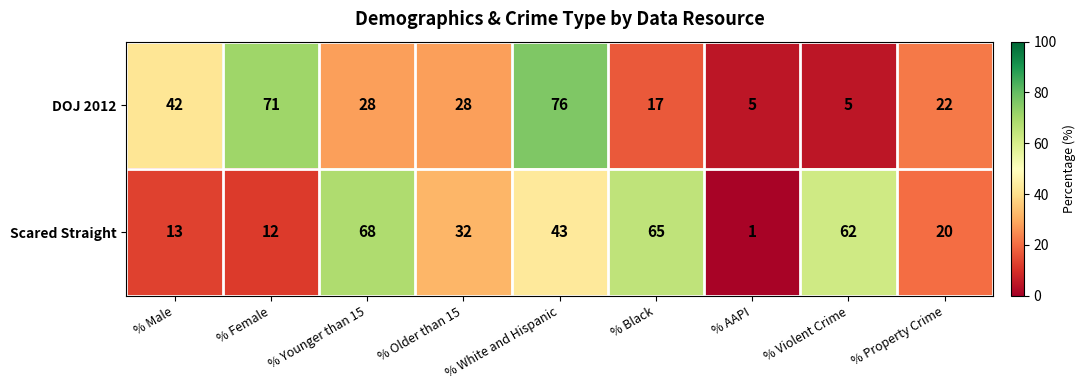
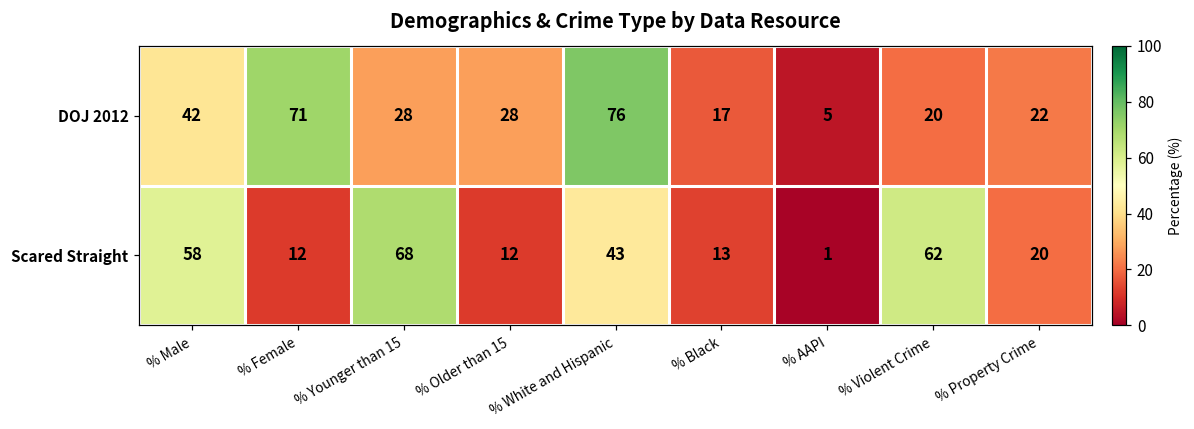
DOJ 2012, % Violent Crime: 5 -> 20
Scared Straight, % Male: 13 -> 58
Scared Straight, % Older than 15: 32 -> 12
Scared Straight, % Black: 65 -> 13
